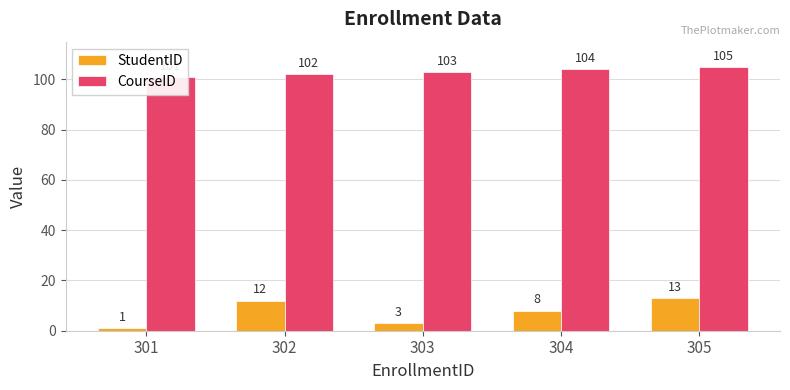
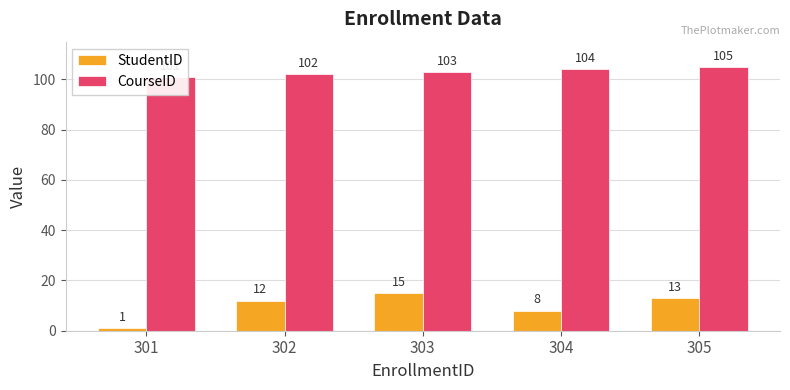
StudentID, 303: 3 -> 15
